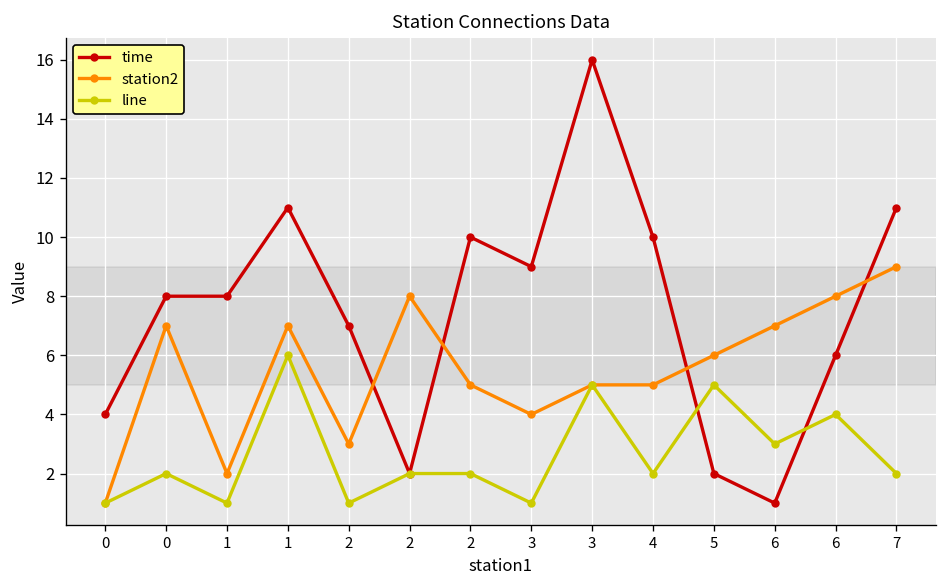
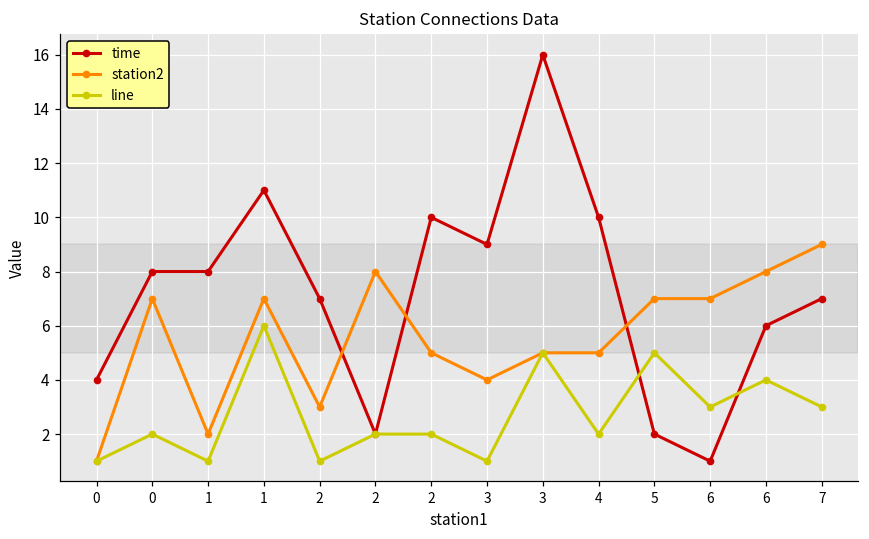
station2, 5: 6 -> 7
time, 7: 11 -> 7
line, 7: 2 -> 3
